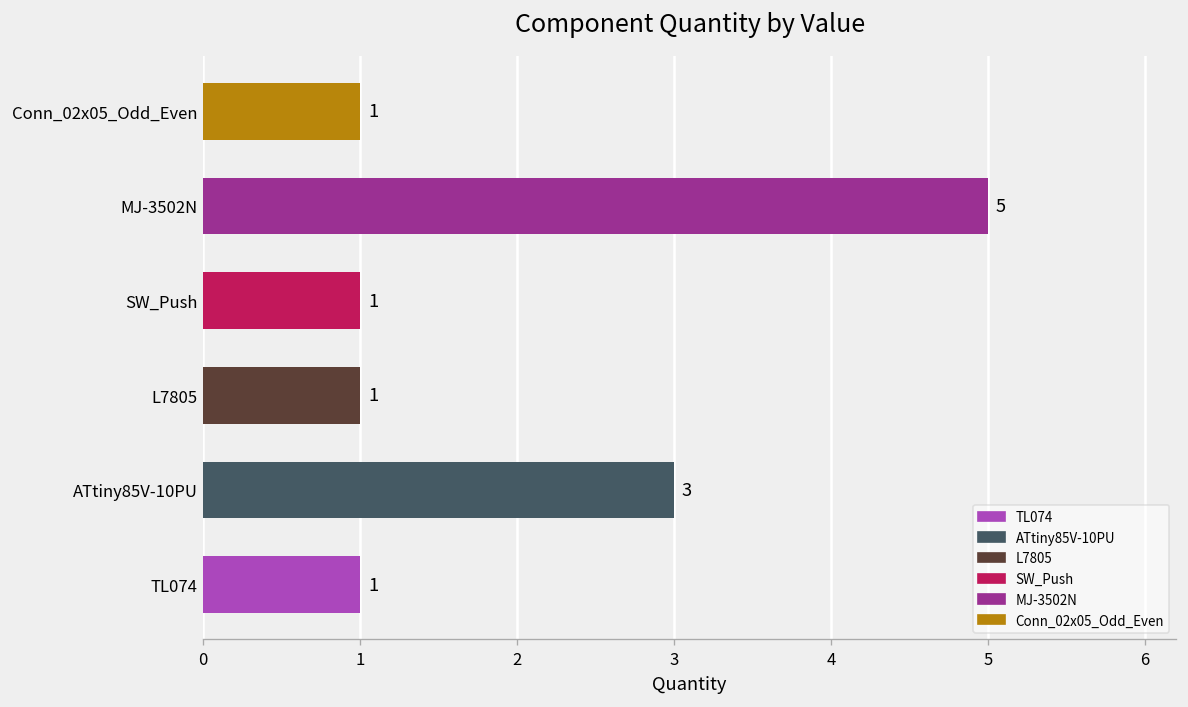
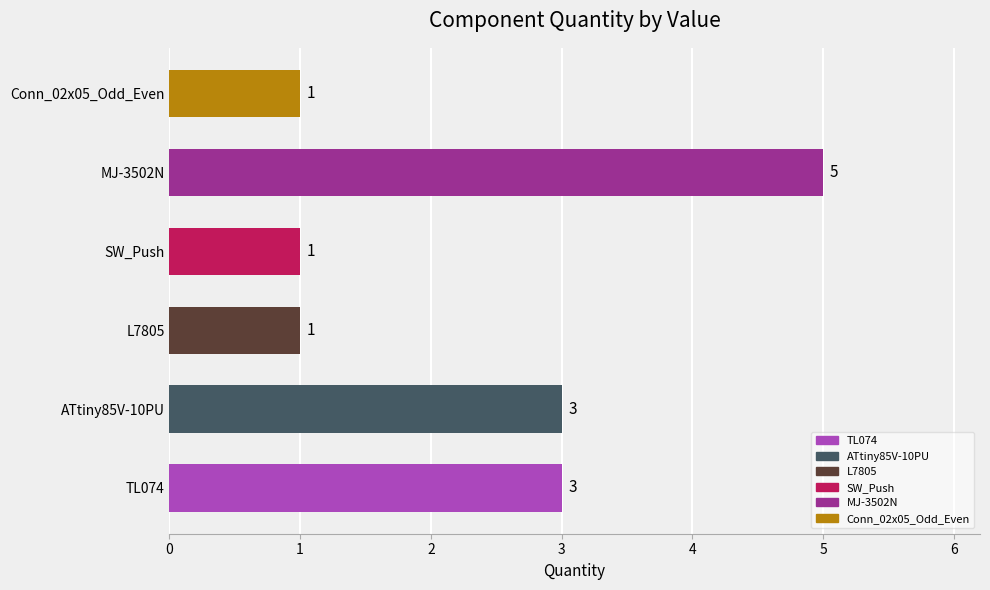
TL074: 1 -> 3
